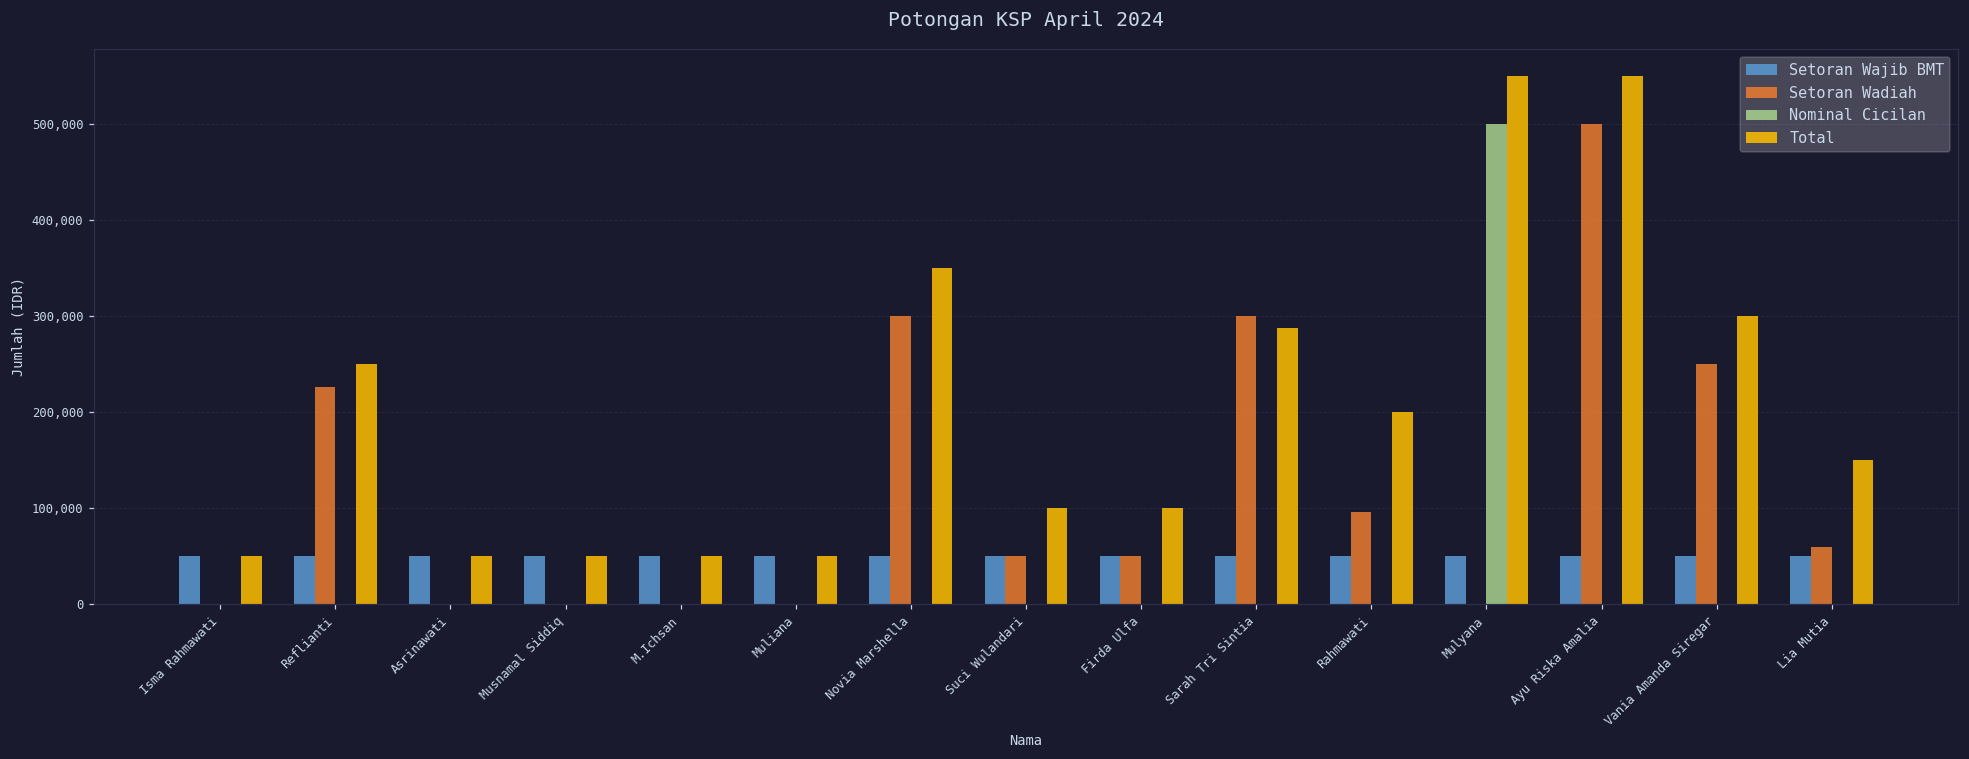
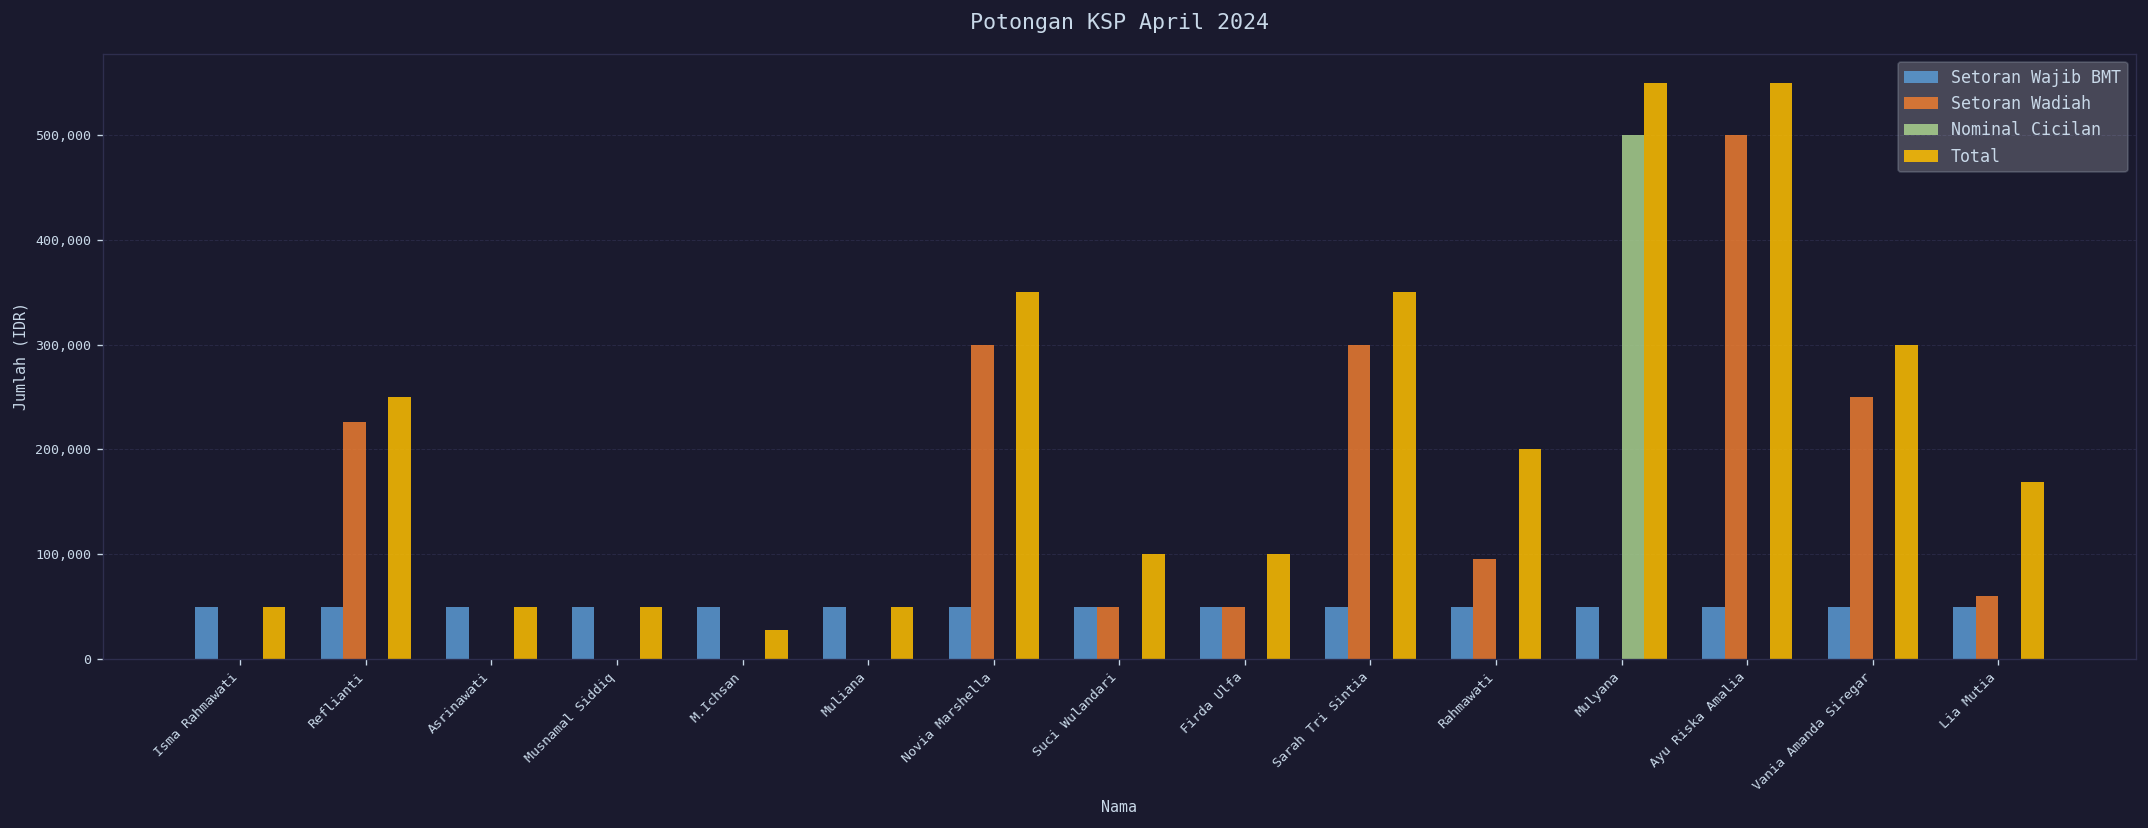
Total, M.Ichsan: 50,000 -> 30,000
Total, Sarah Tri Sintia: 290,000 -> 350,000
Total, Lia Mutia: 150,000 -> 170,000
